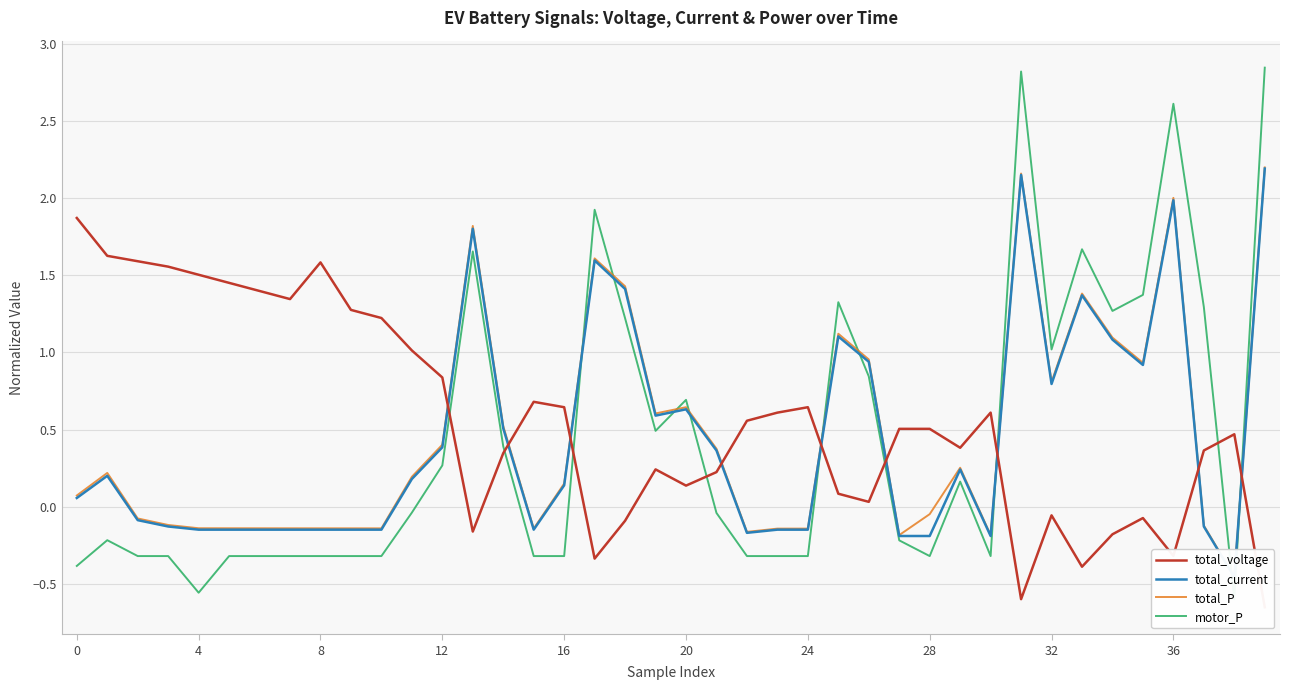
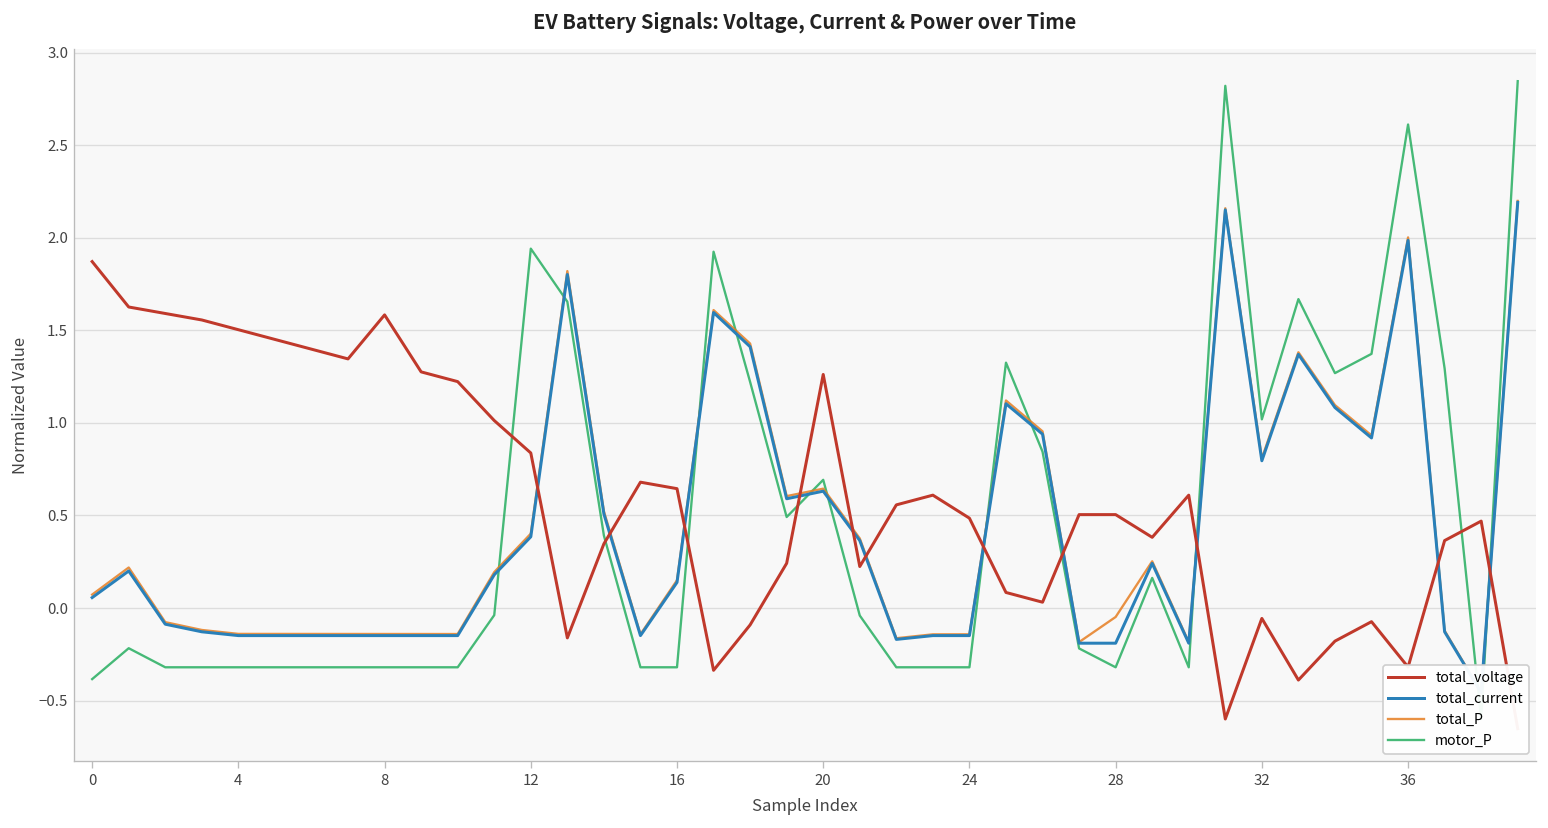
motor_P, 4: -0.56 -> -0.32
motor_P, 12: 0.27 -> 1.94
total_voltage, 20: 0.14 -> 1.26
total_voltage, 24: 0.64 -> 0.49
